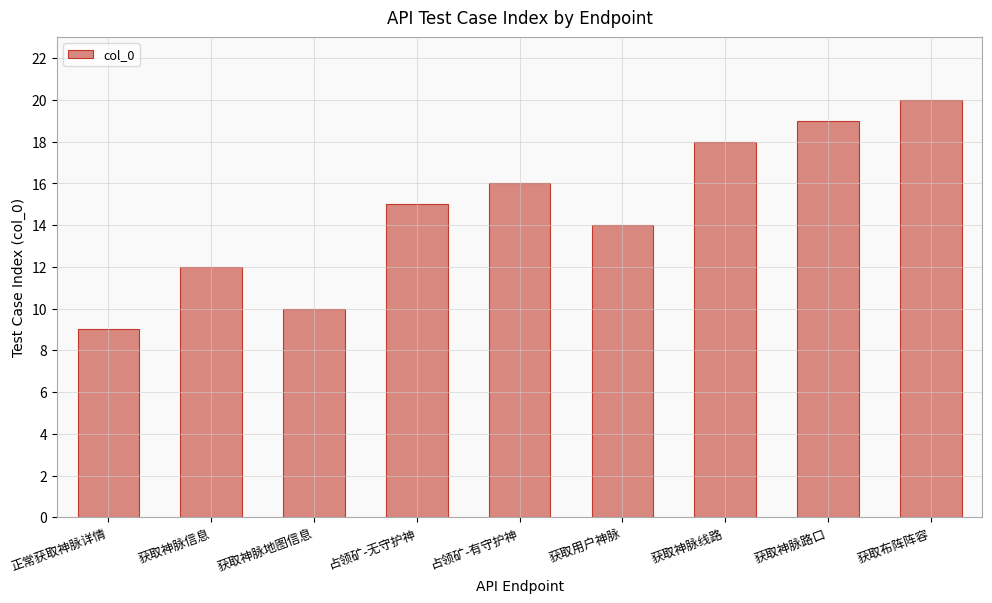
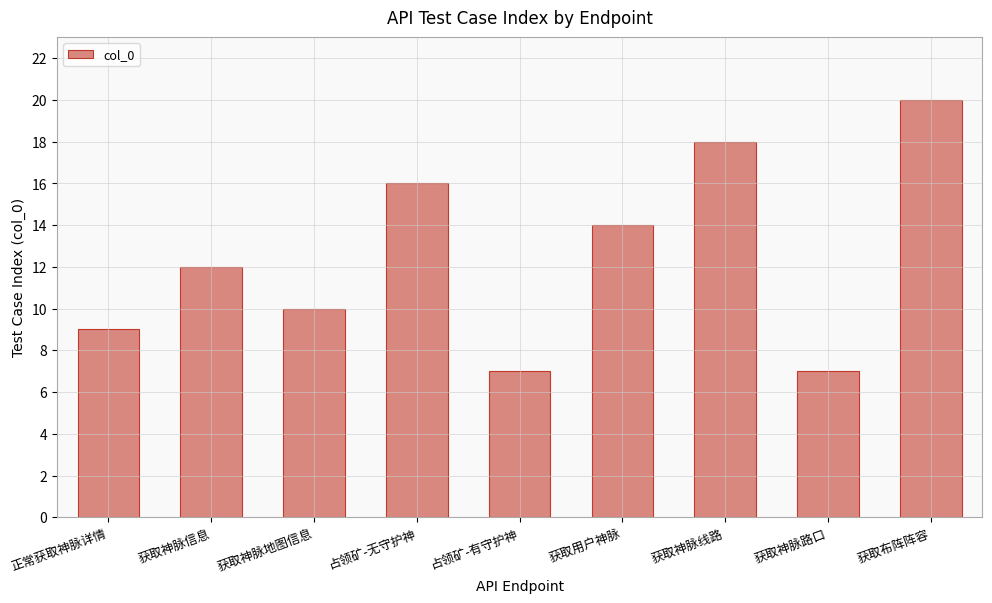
占领矿-无守护神: 15 -> 16
占领矿-有守护神: 16 -> 7
获取神脉路口: 19 -> 7
